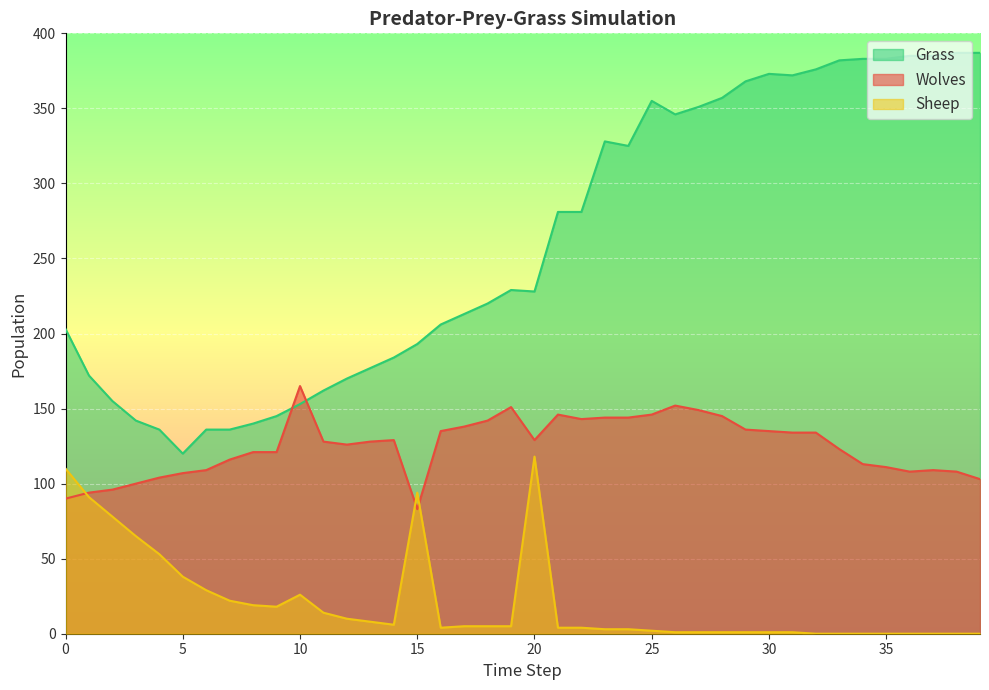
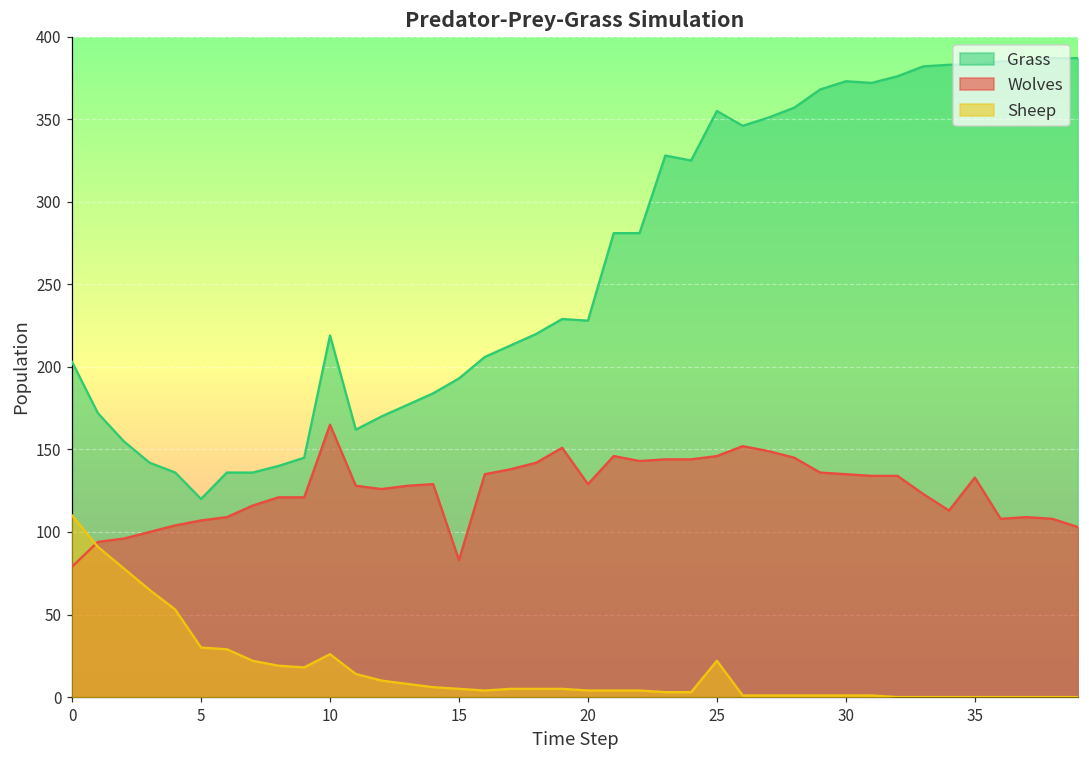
Wolves, 0: 90 -> 79
Sheep, 5: 38 -> 30
Grass, 10: 153 -> 219
Sheep, 15: 94 -> 5
Sheep, 20: 118 -> 4
Sheep, 25: 2 -> 22
Wolves, 35: 111 -> 133
